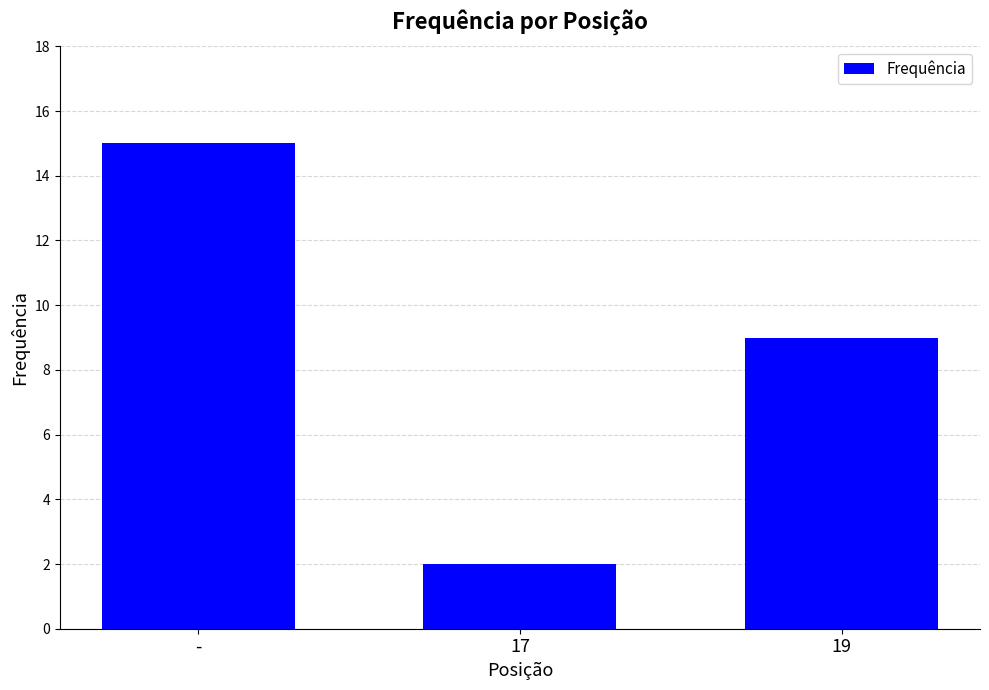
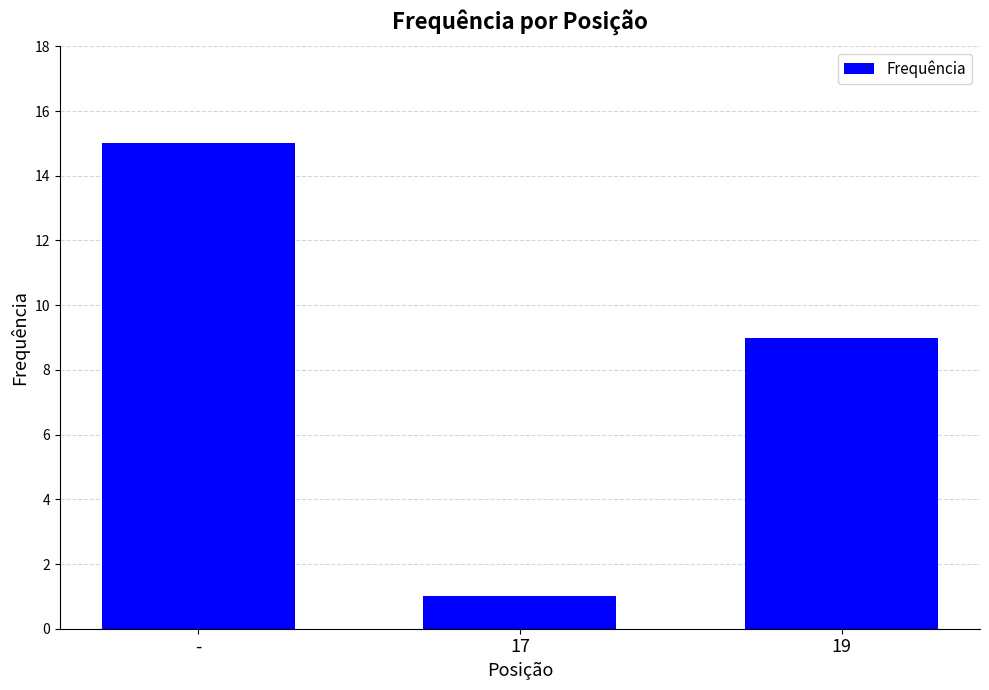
17: 2 -> 1
